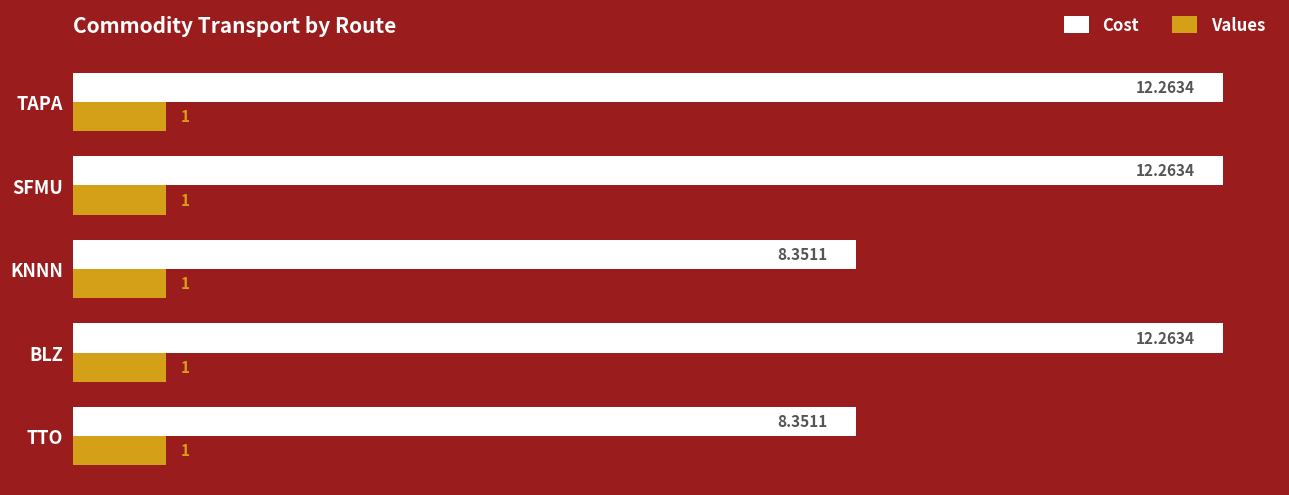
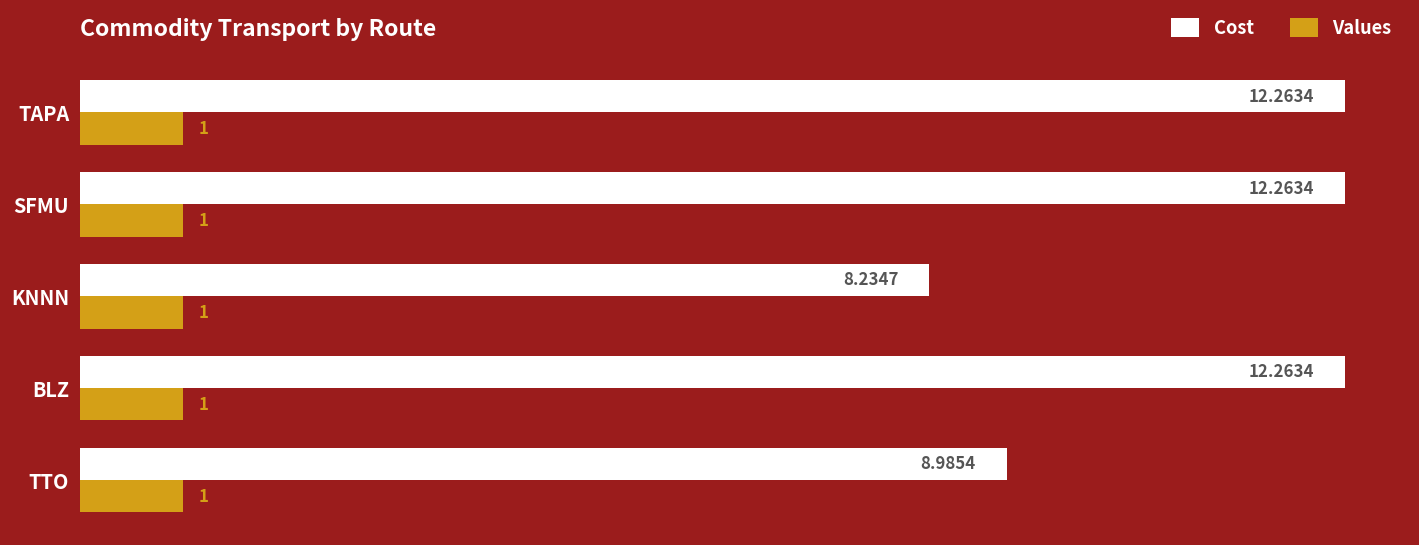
Cost, KNNN: 8.3511 -> 8.2347
Cost, TTO: 8.3511 -> 8.9854
